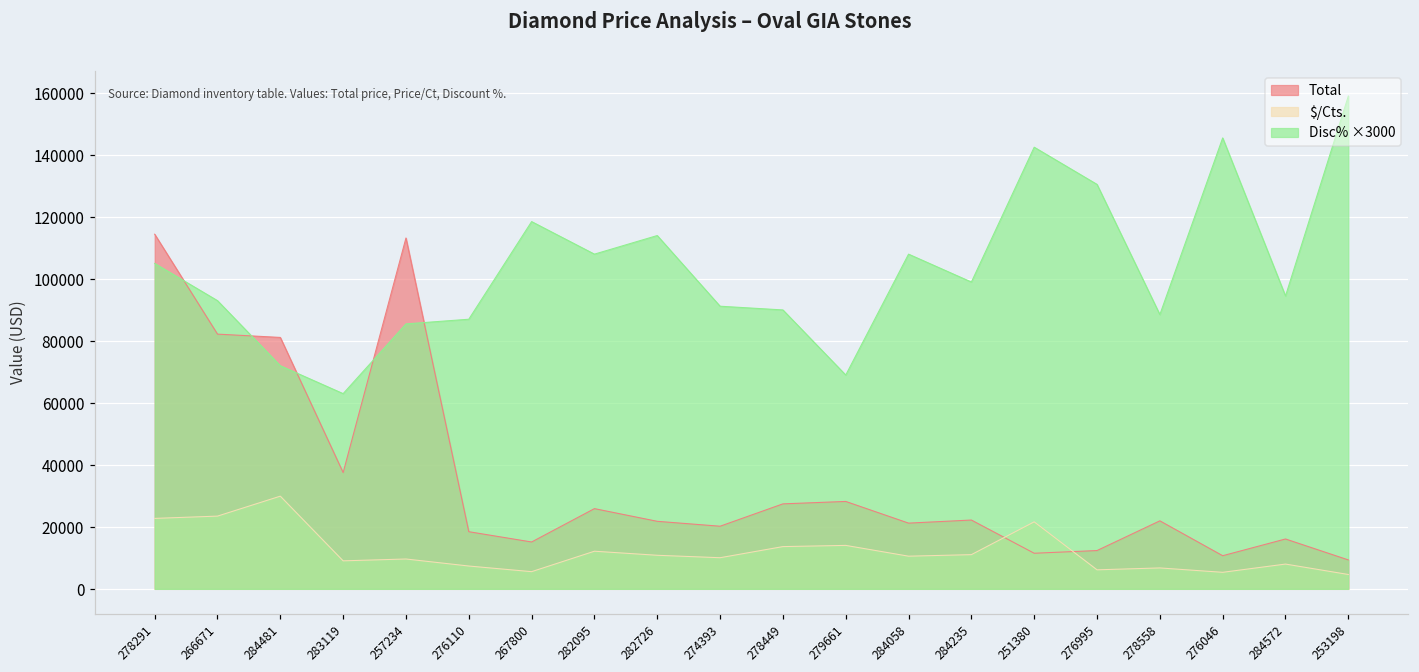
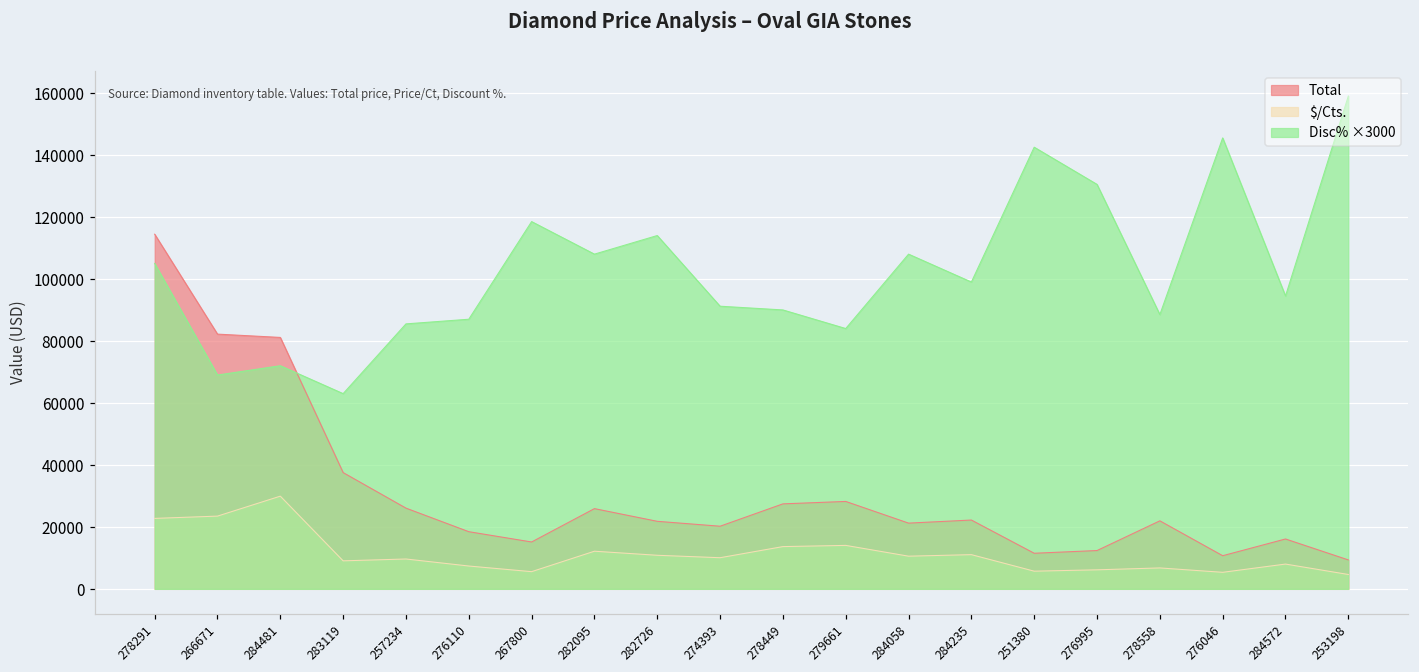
Disc% ×3000, 266671: 93000 -> 69000
Total, 257234: 113000 -> 26000
Disc% ×3000, 279661: 69000 -> 84000
$/Cts., 251380: 22000 -> 6000
